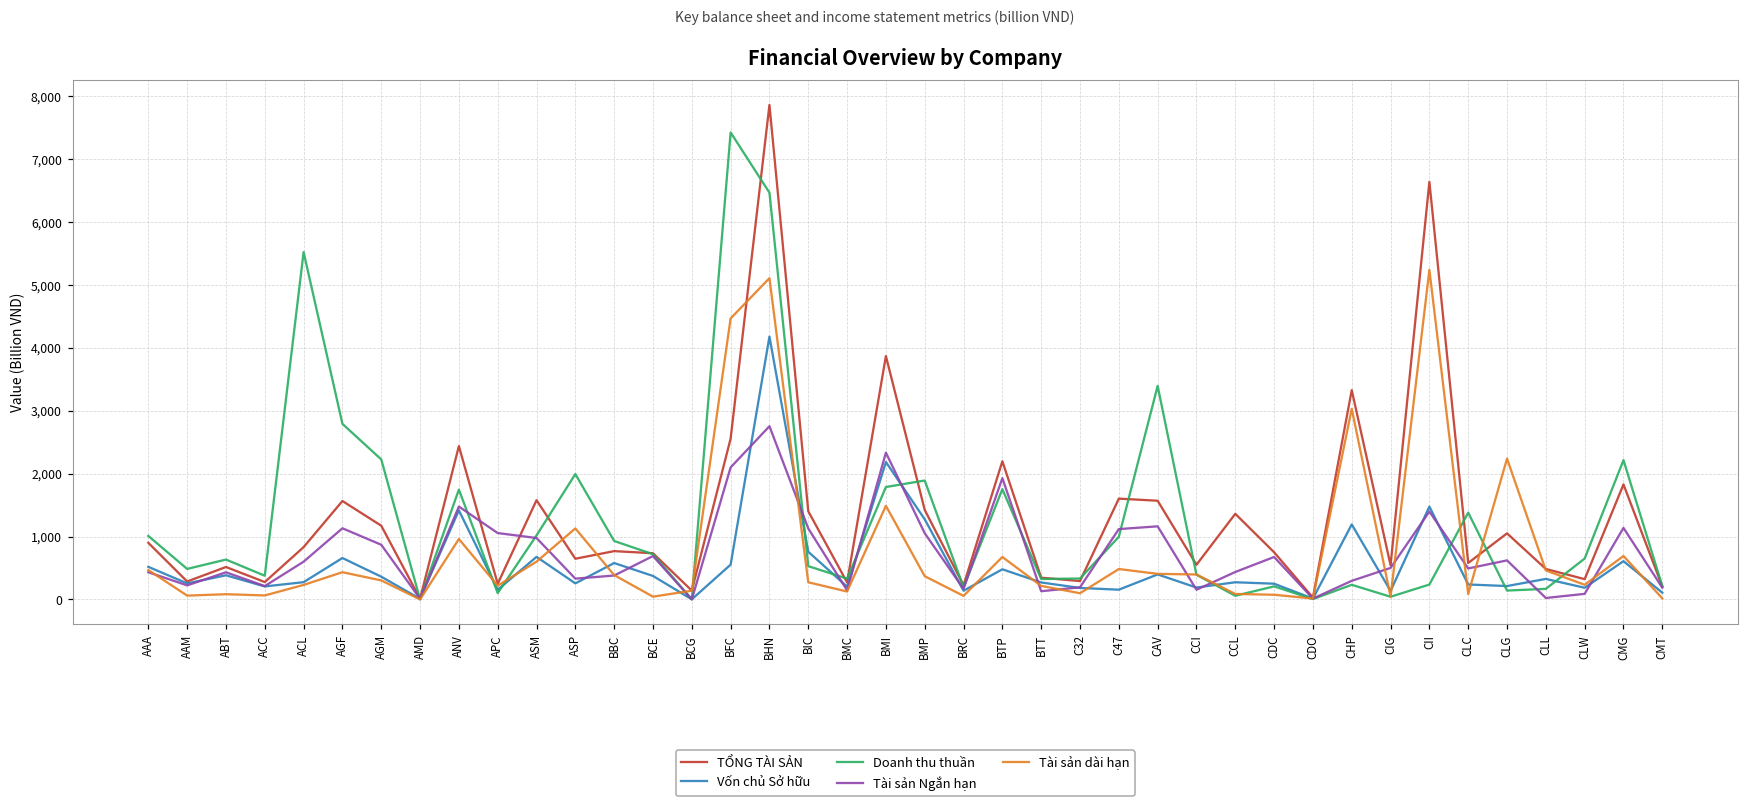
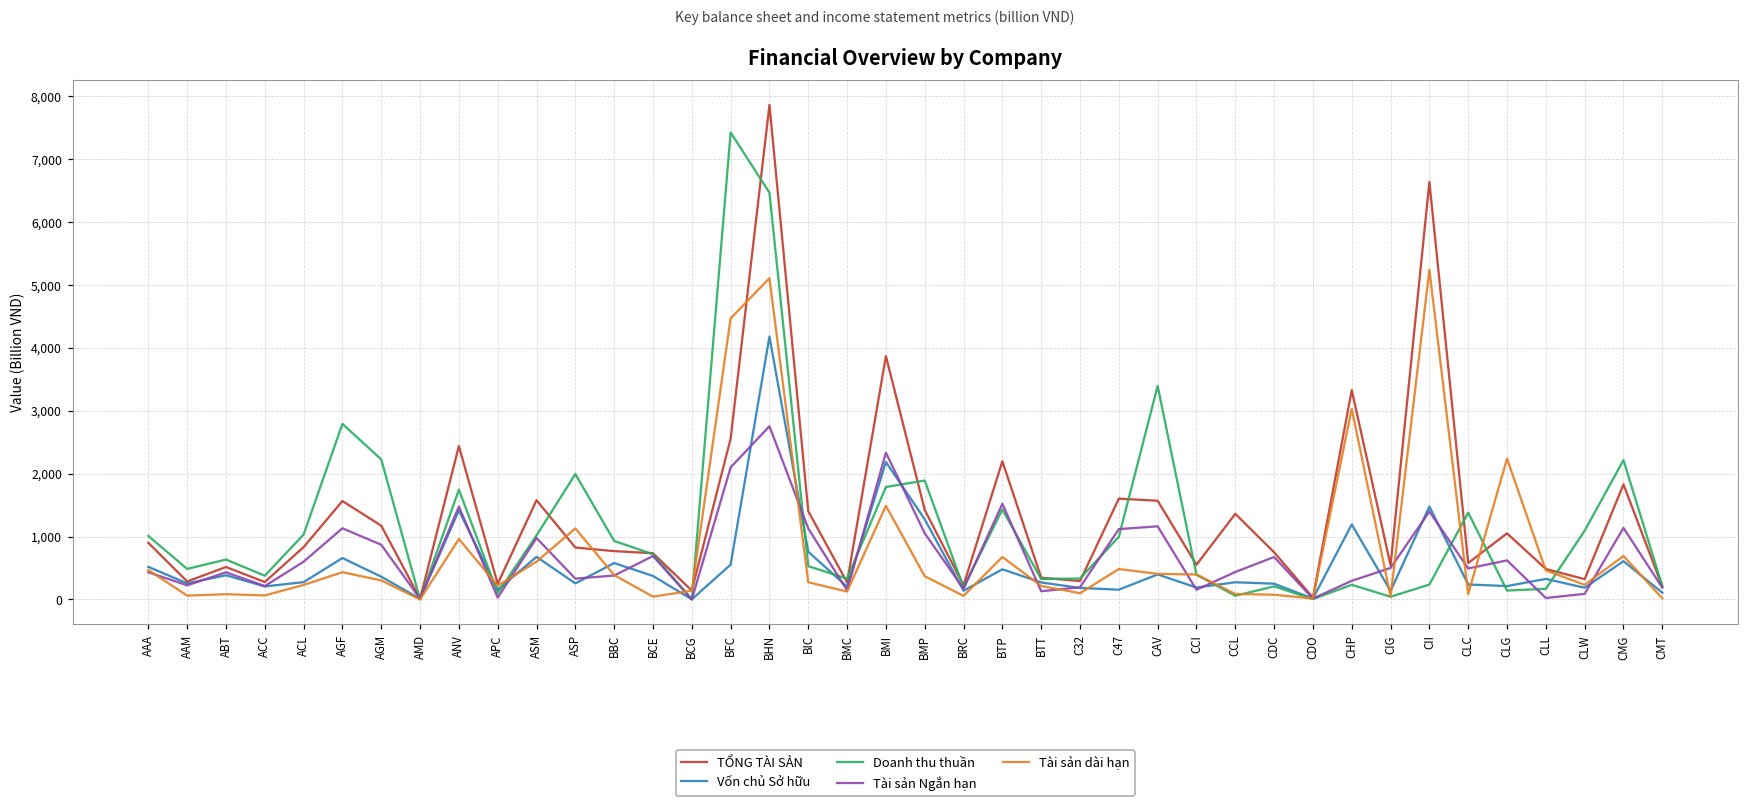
Doanh thu thuần, ACL: 5,500 -> 1,000
Tài sản Ngắn hạn, APC: 1,100 -> 0
TỔNG TÀI SẢN, ASP: 600 -> 800
Doanh thu thuần, BTP: 1,800 -> 1,400
Tài sản Ngắn hạn, BTP: 1,900 -> 1,500
Doanh thu thuần, CLW: 700 -> 1,100
